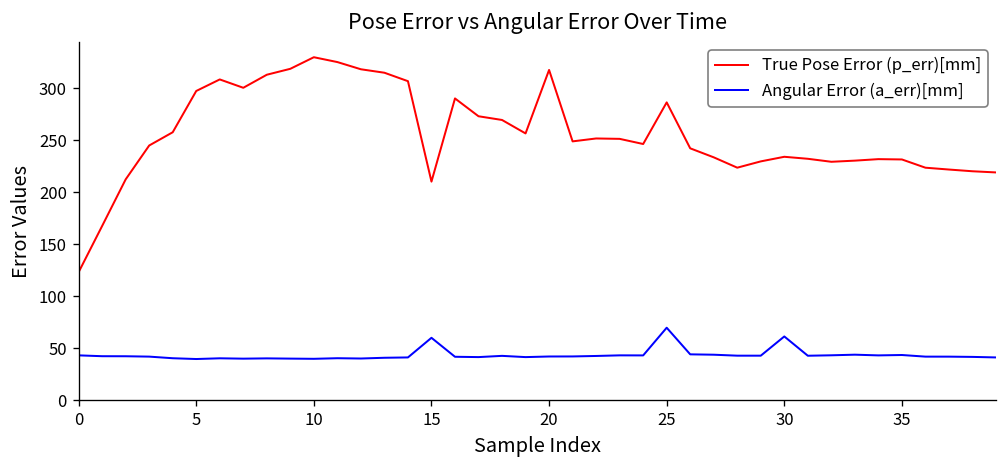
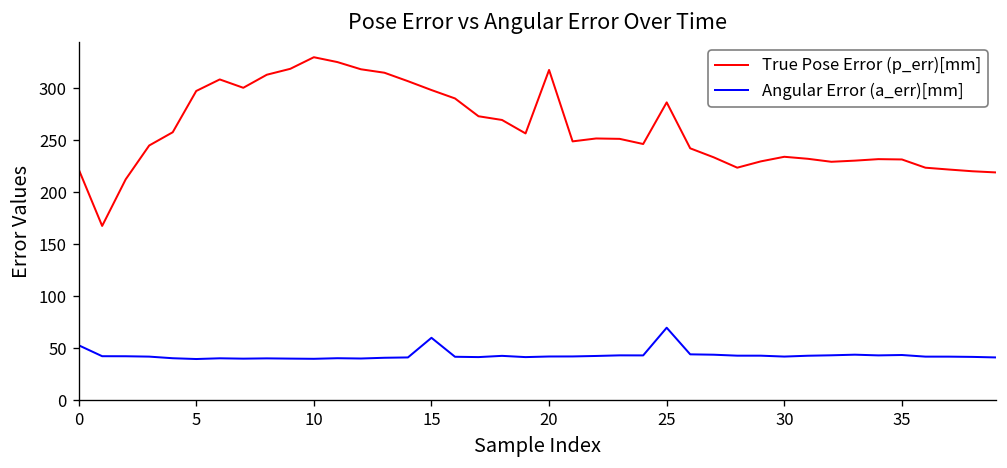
True Pose Error (p_err)[mm], 0: 120 -> 220
Angular Error (a_err)[mm], 0: 40 -> 50
True Pose Error (p_err)[mm], 15: 210 -> 300
Angular Error (a_err)[mm], 30: 60 -> 40
